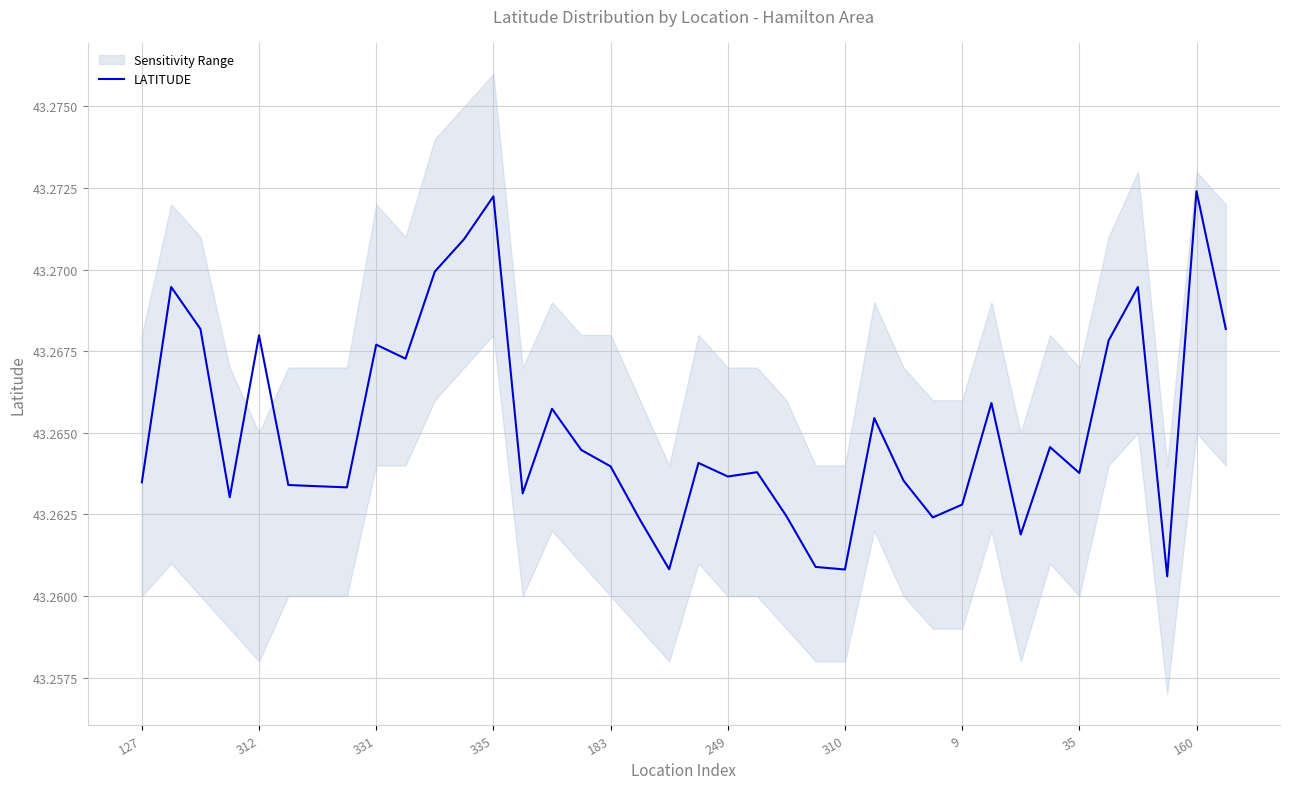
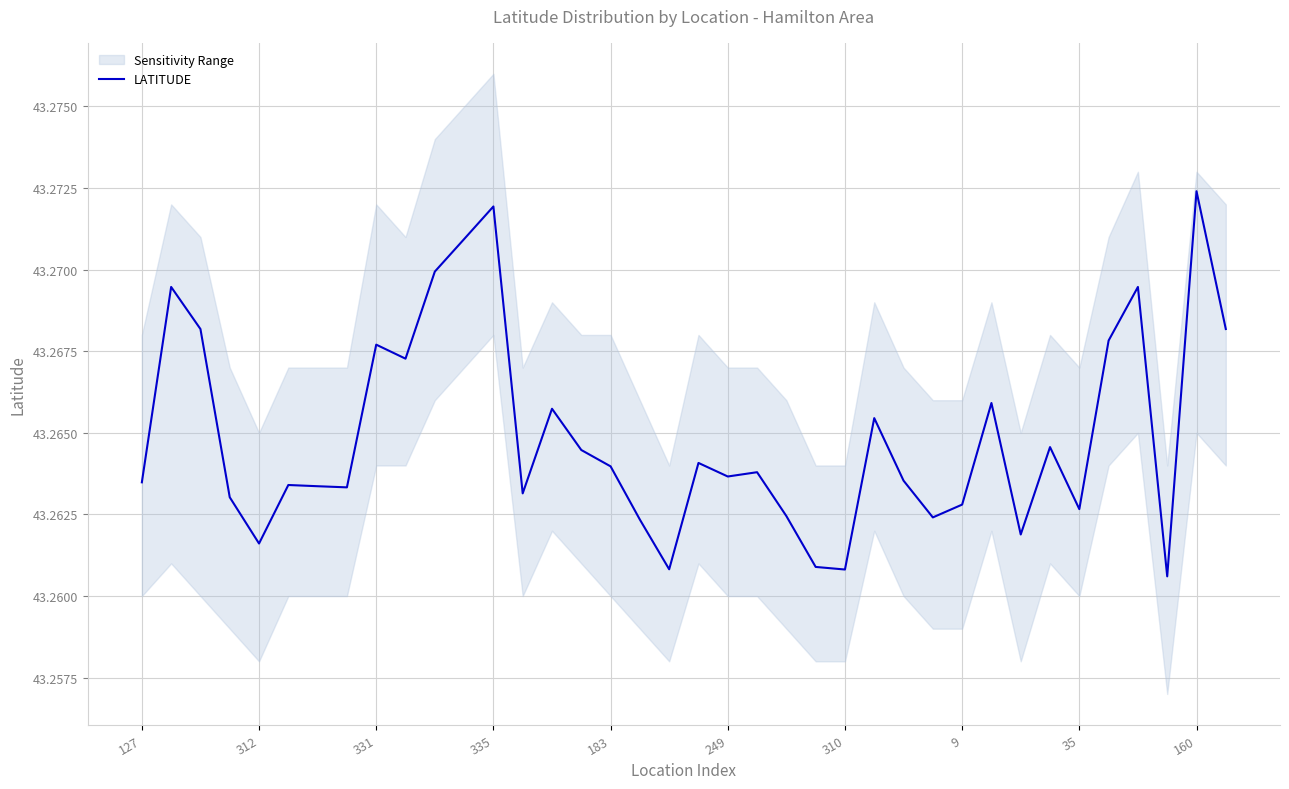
LATITUDE, 312: 43.2680 -> 43.2616
LATITUDE, 335: 43.2722 -> 43.2719
LATITUDE, 35: 43.2638 -> 43.2627
